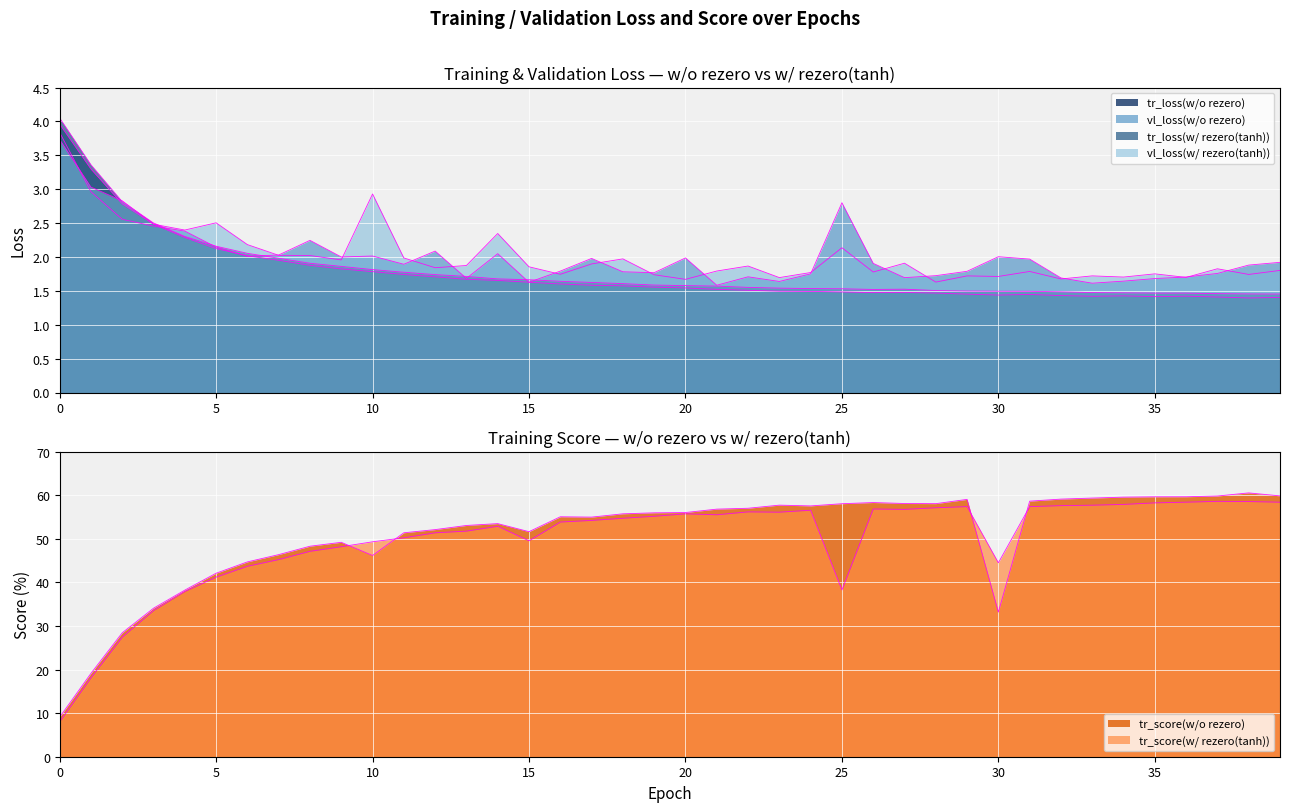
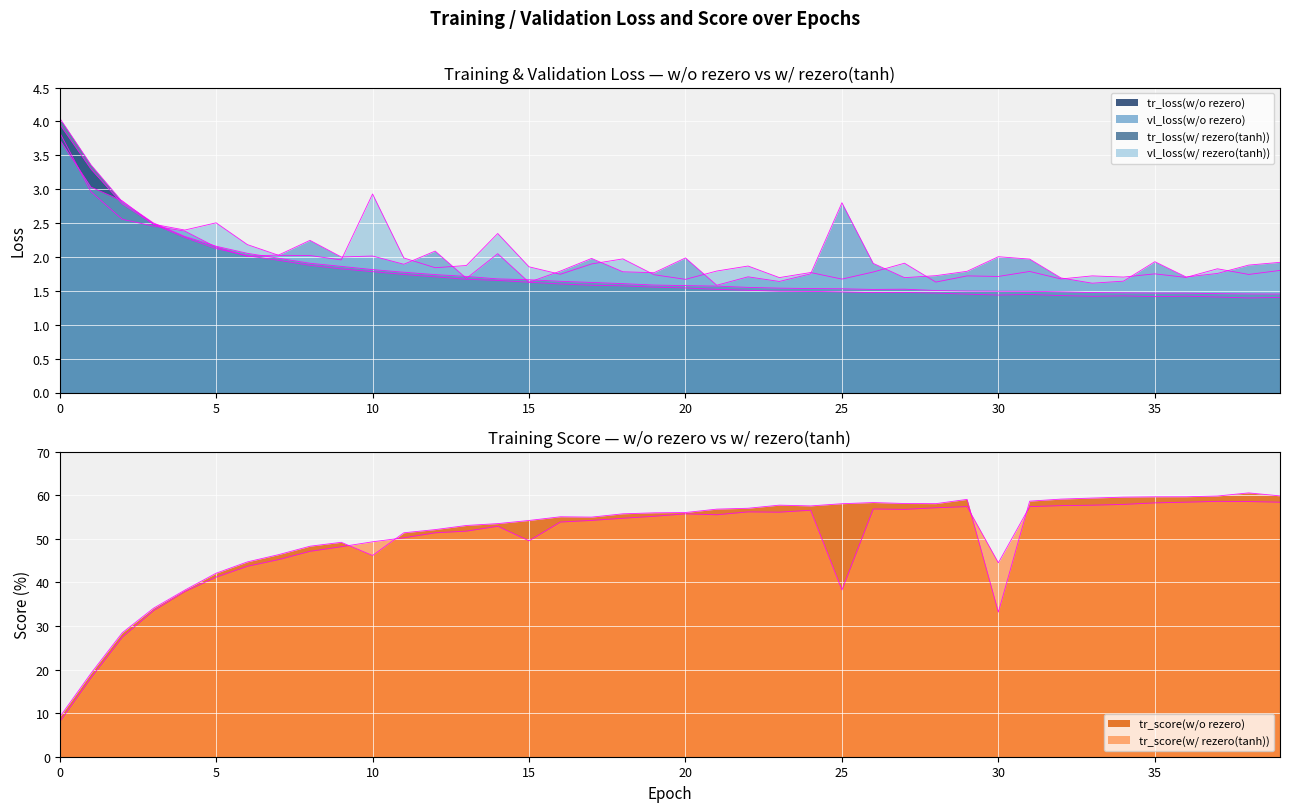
Training & Validation Loss — w/o rezero vs w/ rezero(tanh), vl_loss(w/ rezero(tanh)), 25: 2.1 -> 1.7
Training & Validation Loss — w/o rezero vs w/ rezero(tanh), vl_loss(w/o rezero), 35: 1.7 -> 1.9
Training Score — w/o rezero vs w/ rezero(tanh), tr_score(w/o rezero), 15: 52 -> 54
